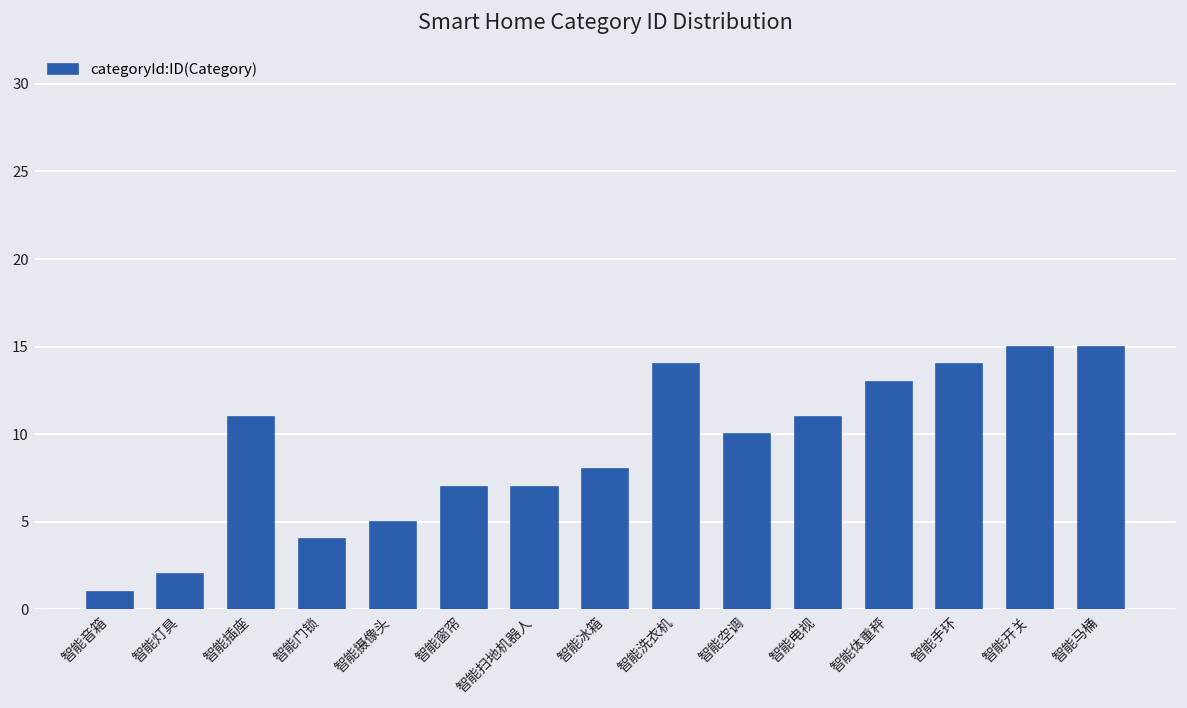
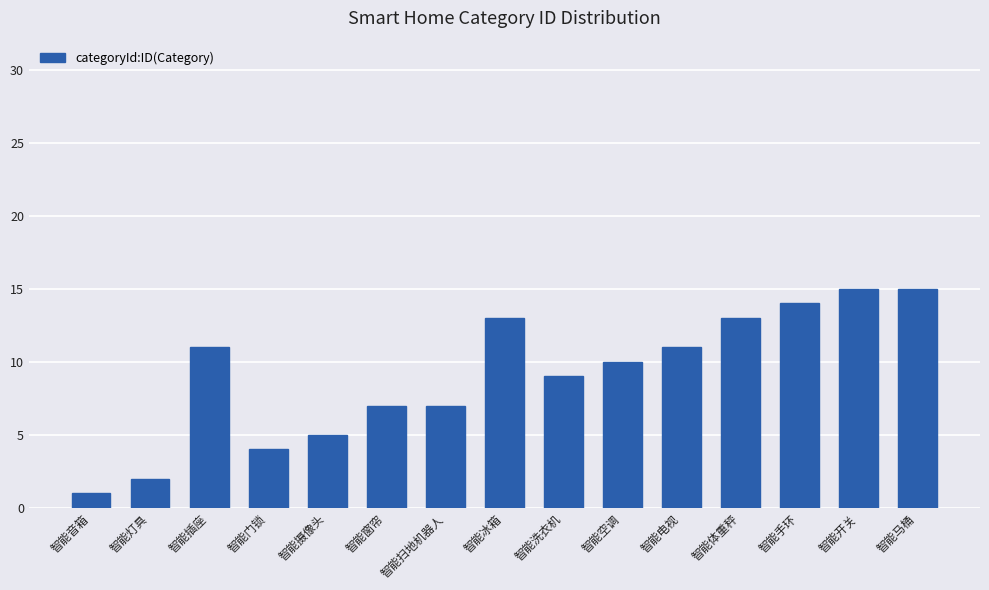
智能冰箱: 8 -> 13
智能洗衣机: 14 -> 9
